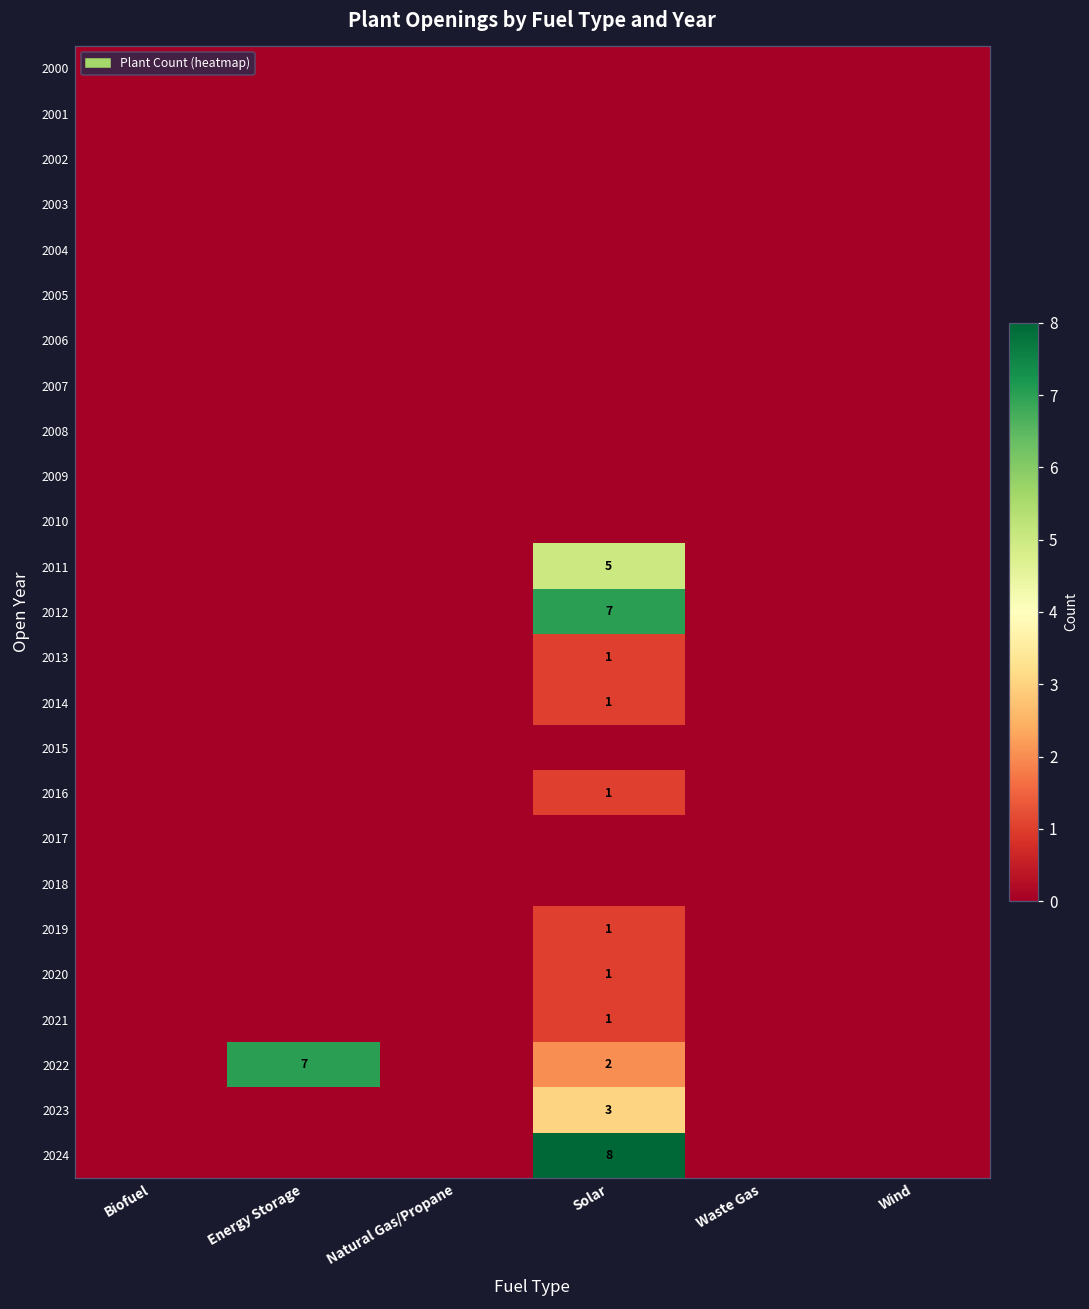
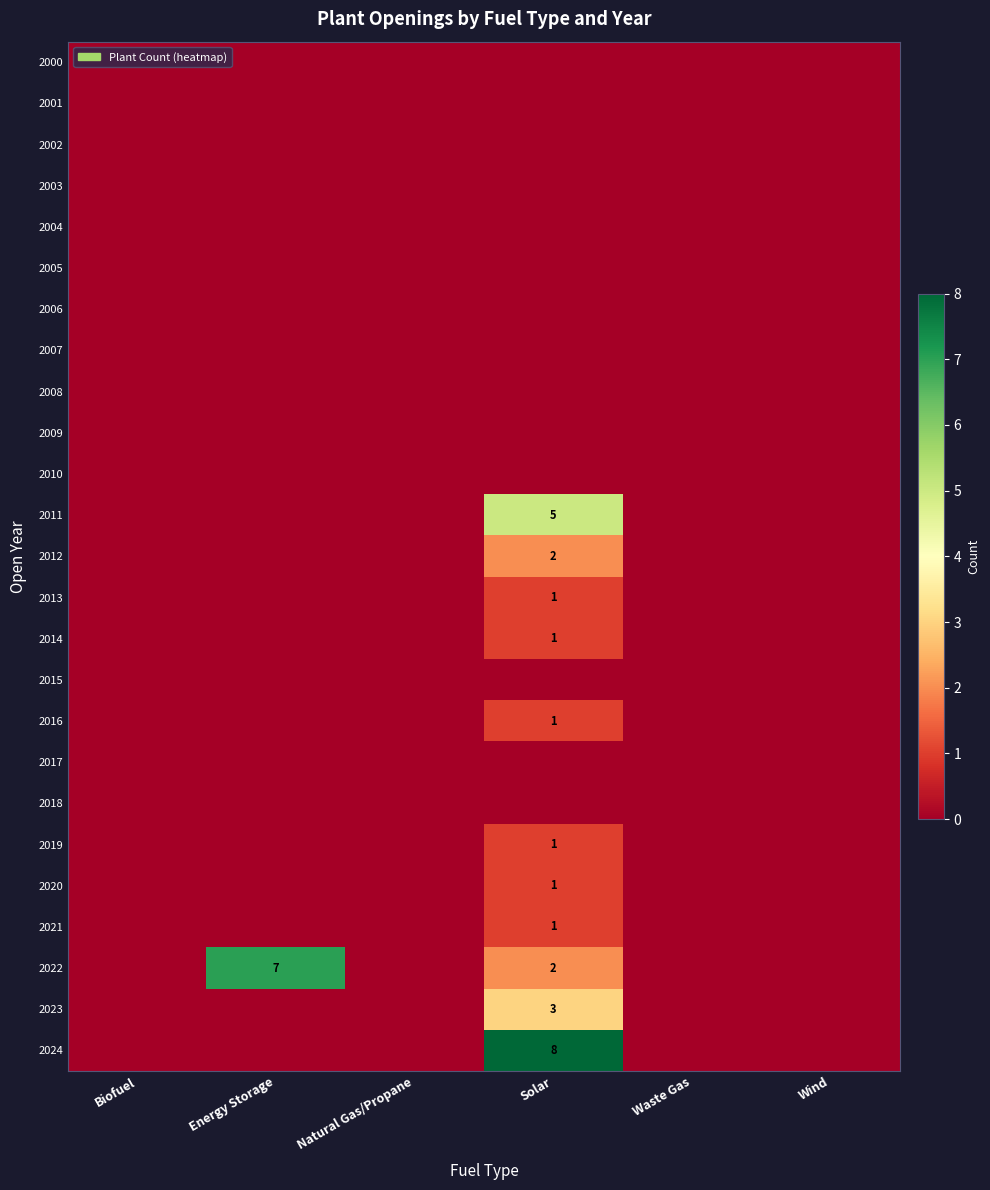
2012, Solar: 7 -> 2
